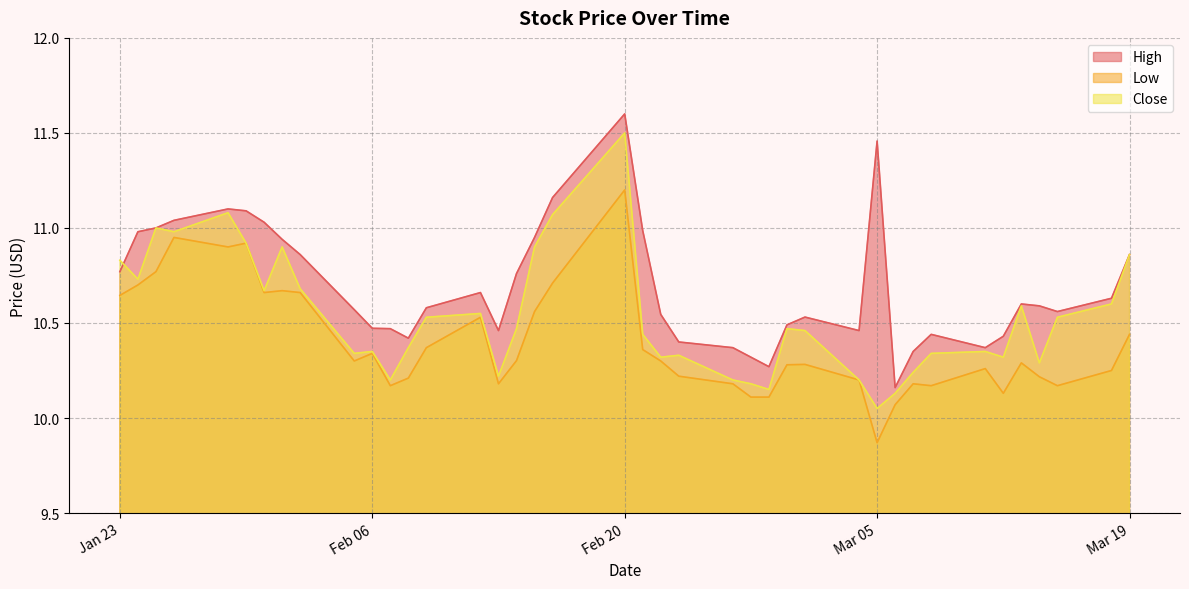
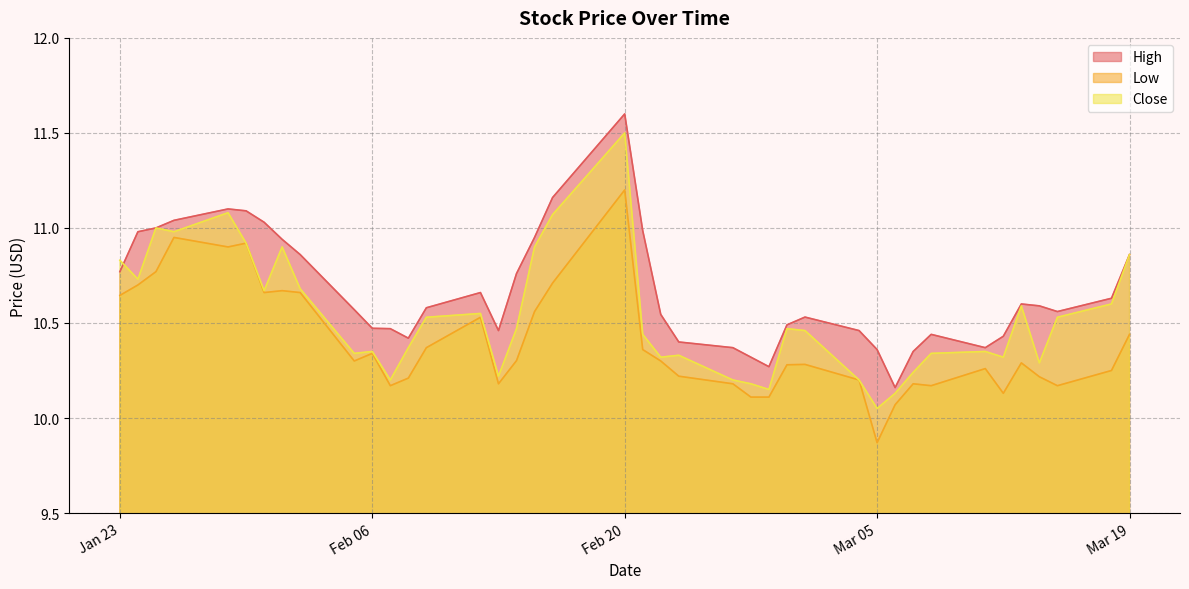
High, Mar 05: 11.46 -> 10.36
